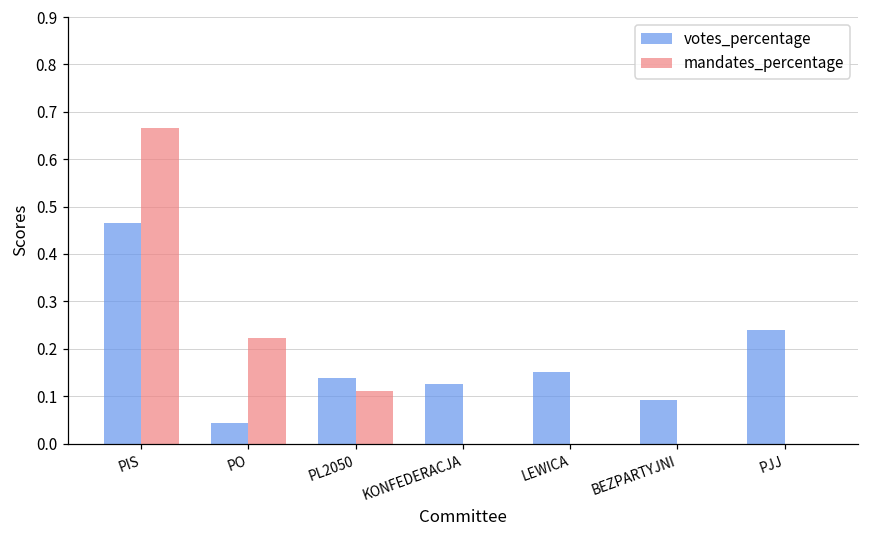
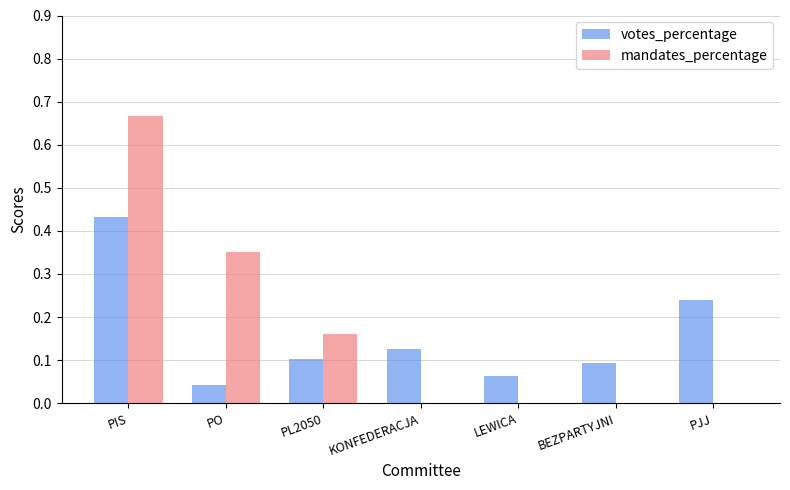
votes_percentage, PIS: 0.47 -> 0.43
mandates_percentage, PO: 0.22 -> 0.35
votes_percentage, PL2050: 0.14 -> 0.10
mandates_percentage, PL2050: 0.11 -> 0.16
votes_percentage, LEWICA: 0.15 -> 0.06
